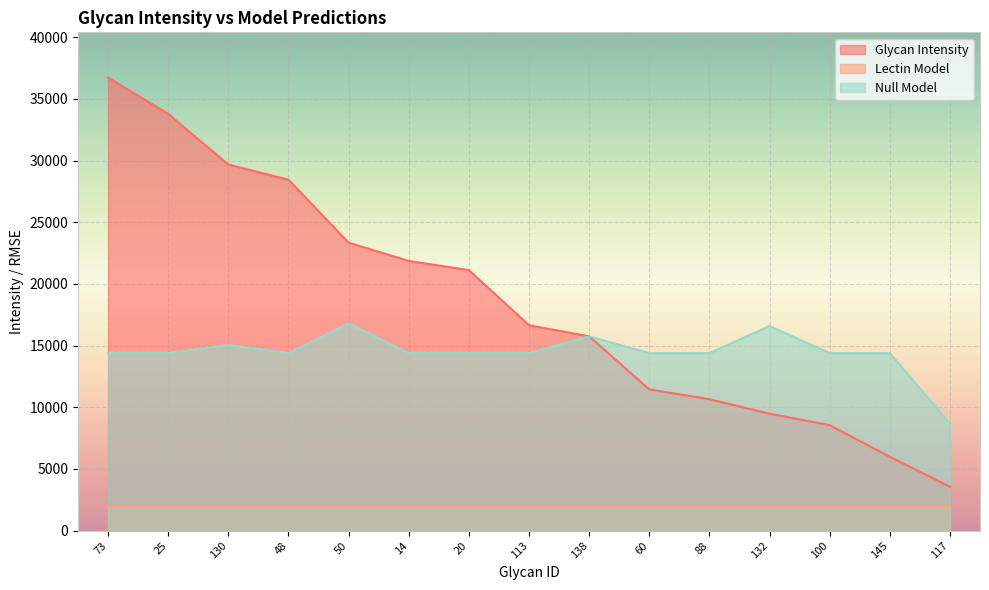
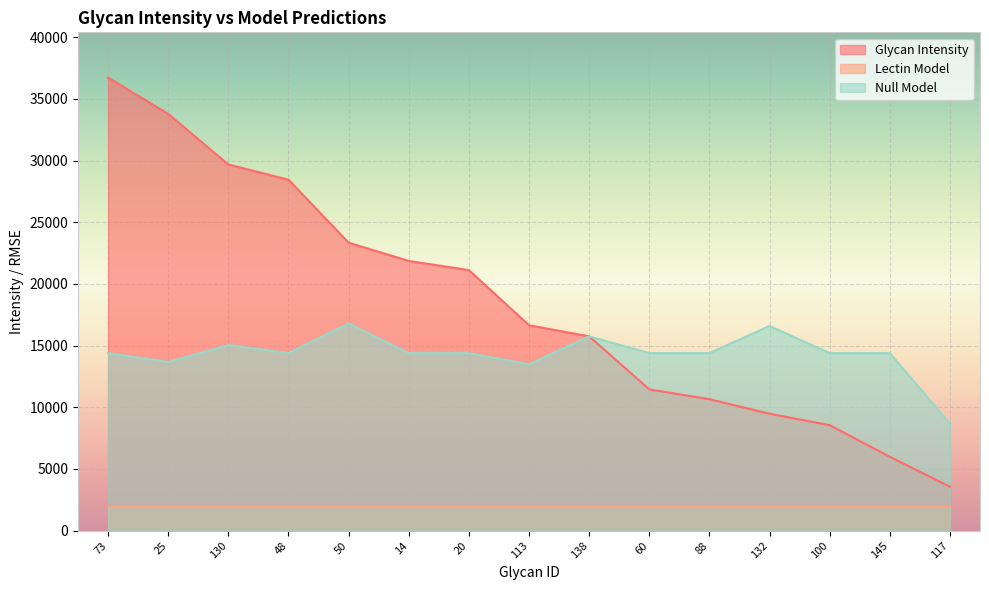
Null Model, 25: 14400 -> 13700
Null Model, 113: 14400 -> 13500
